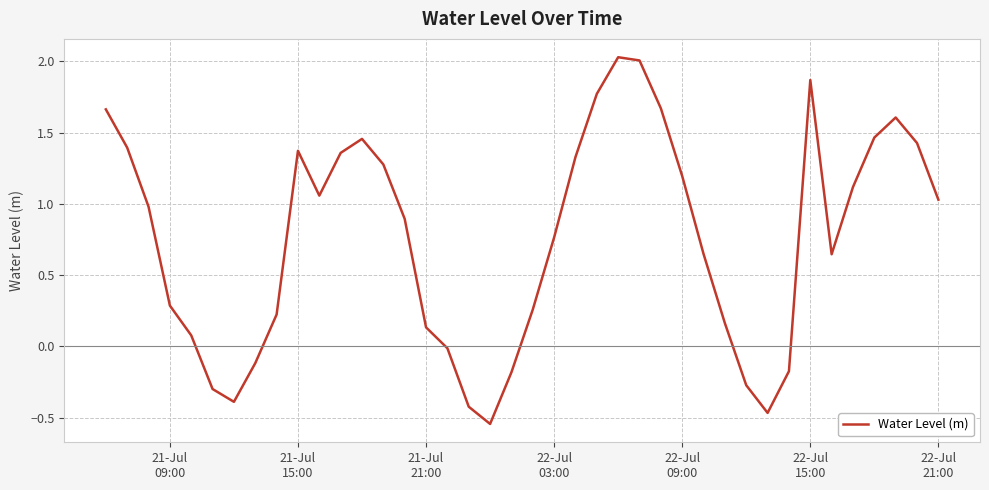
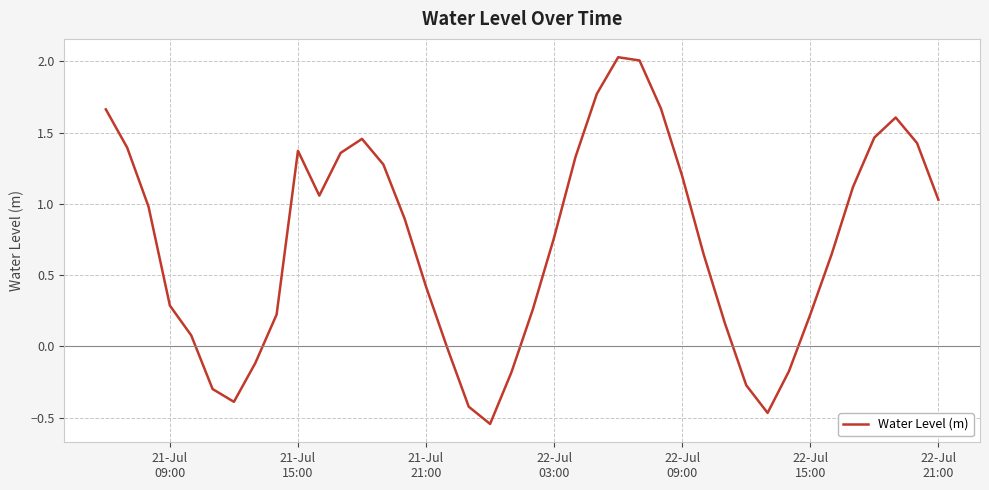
21-Jul 21:00: 0.13 -> 0.42
22-Jul 15:00: 1.87 -> 0.22
